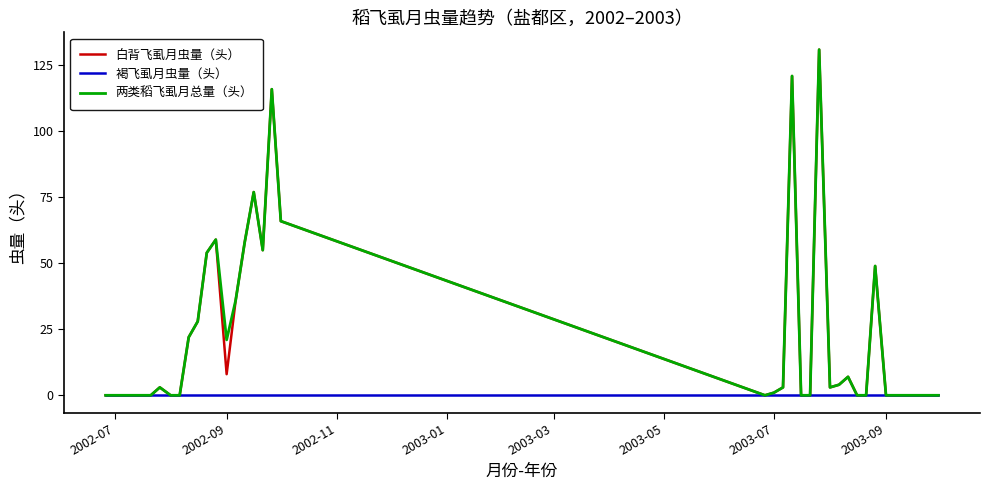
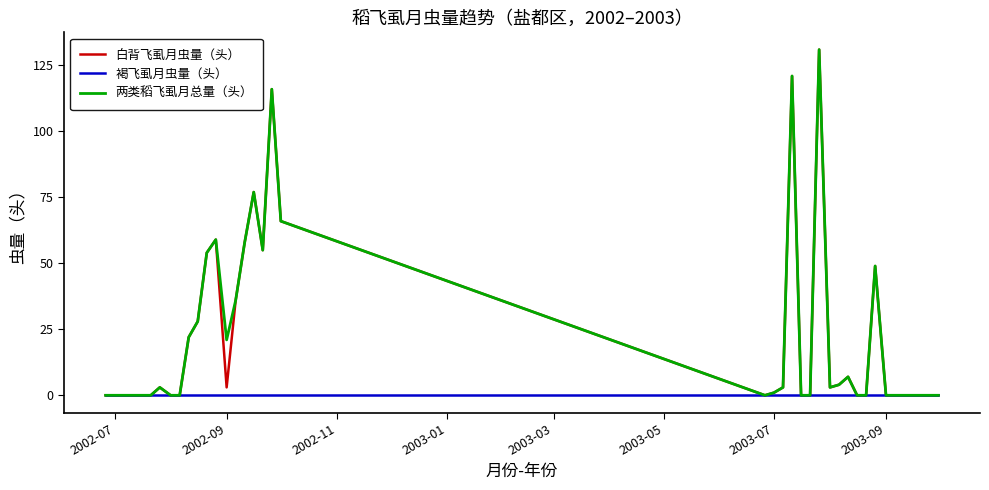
白背飞虱月虫量（头）, 2002-09: 8 -> 3
